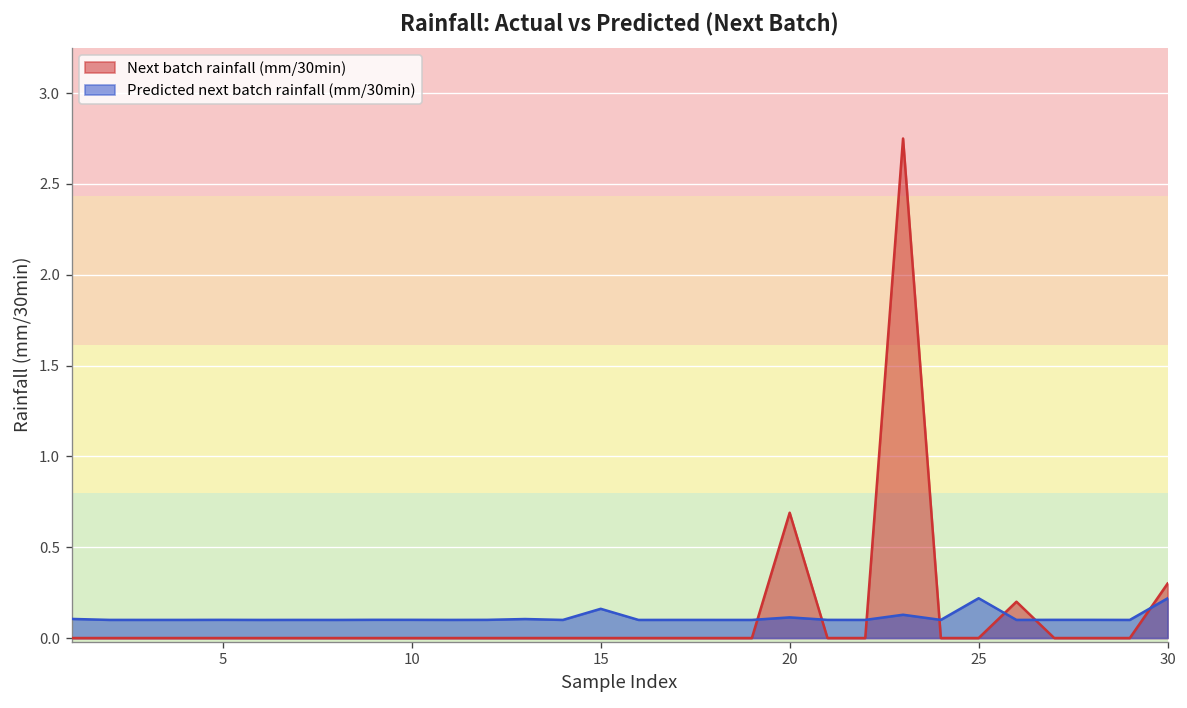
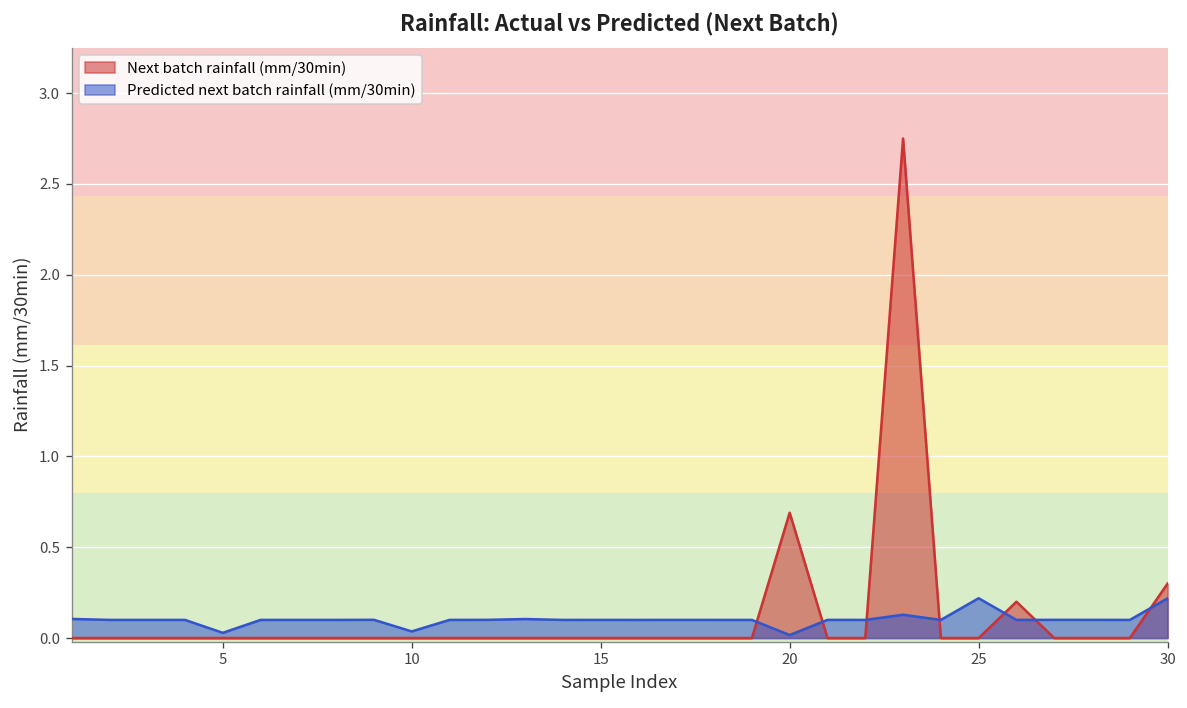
Predicted next batch rainfall (mm/30min), 5: 0.10 -> 0.03
Predicted next batch rainfall (mm/30min), 10: 0.10 -> 0.04
Predicted next batch rainfall (mm/30min), 15: 0.16 -> 0.10
Predicted next batch rainfall (mm/30min), 20: 0.11 -> 0.02
